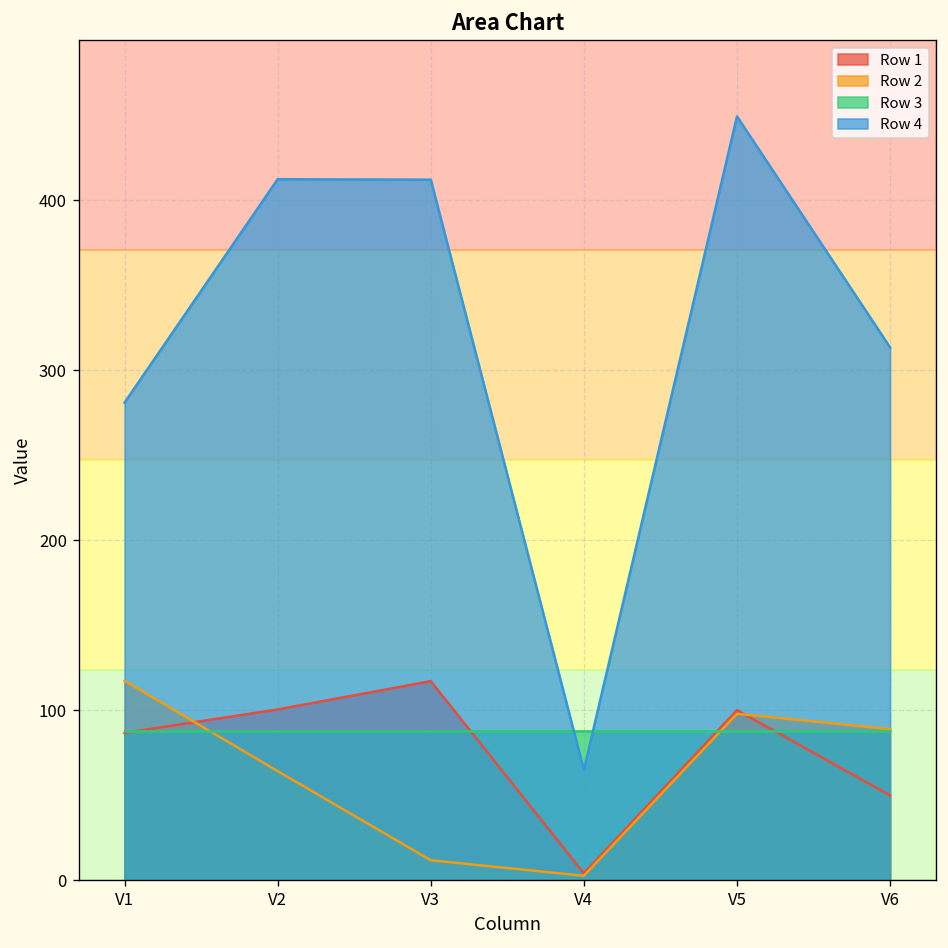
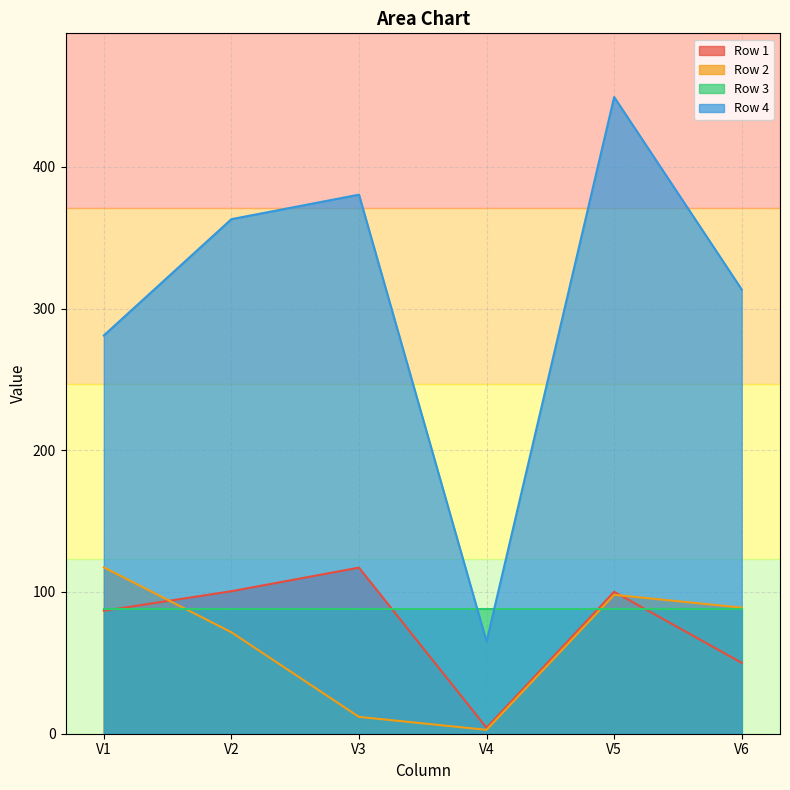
Row 2, V2: 64 -> 72
Row 4, V2: 412 -> 363
Row 4, V3: 412 -> 380
